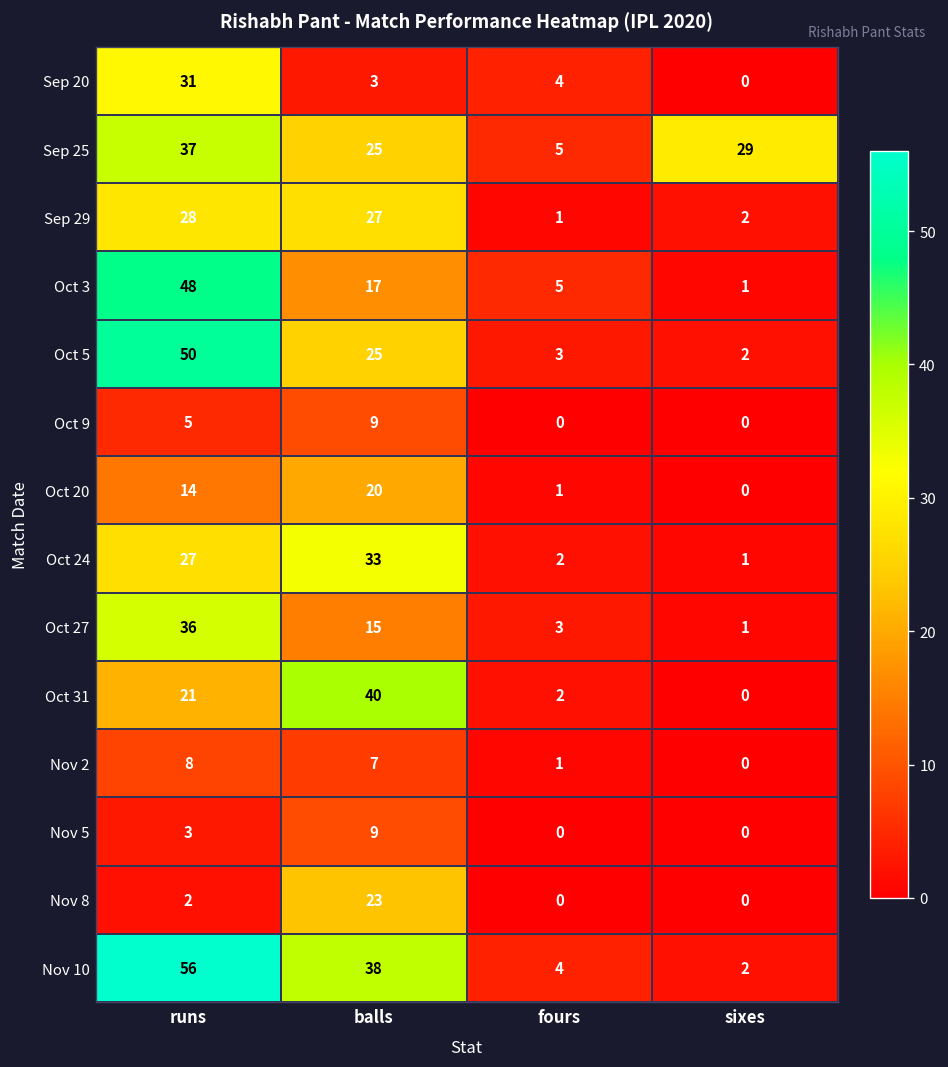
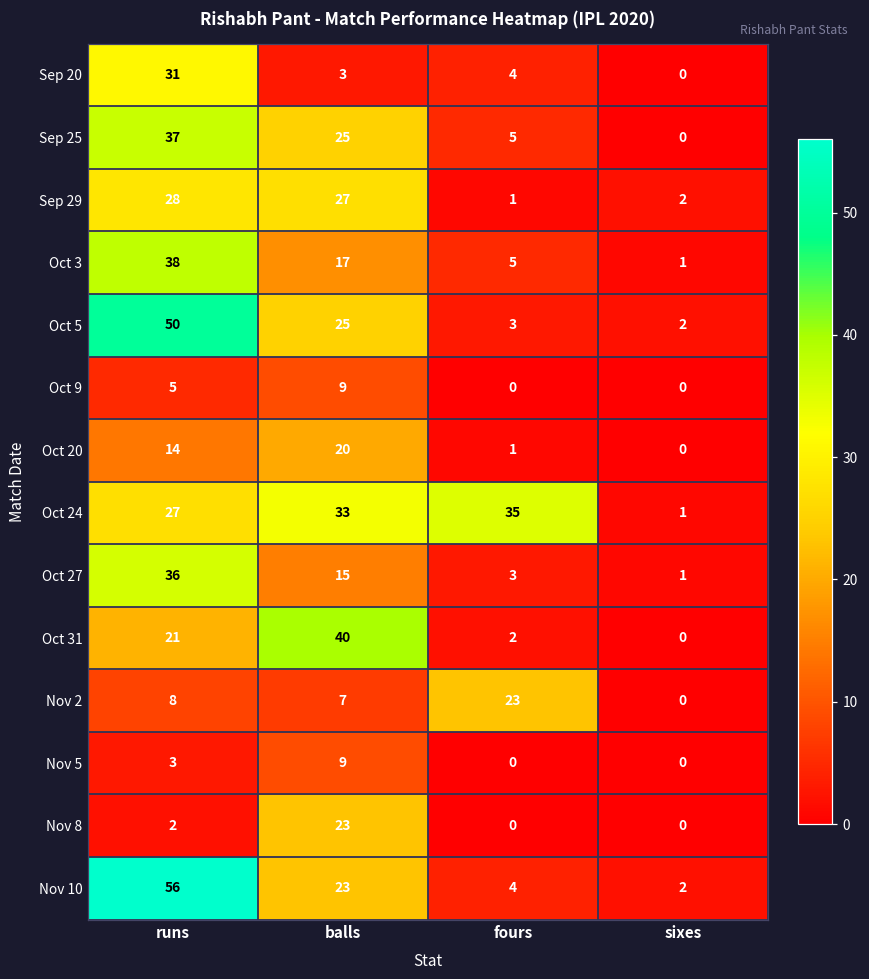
Sep 25, sixes: 29 -> 0
Oct 3, runs: 48 -> 38
Oct 24, fours: 2 -> 35
Nov 2, fours: 1 -> 23
Nov 10, balls: 38 -> 23
